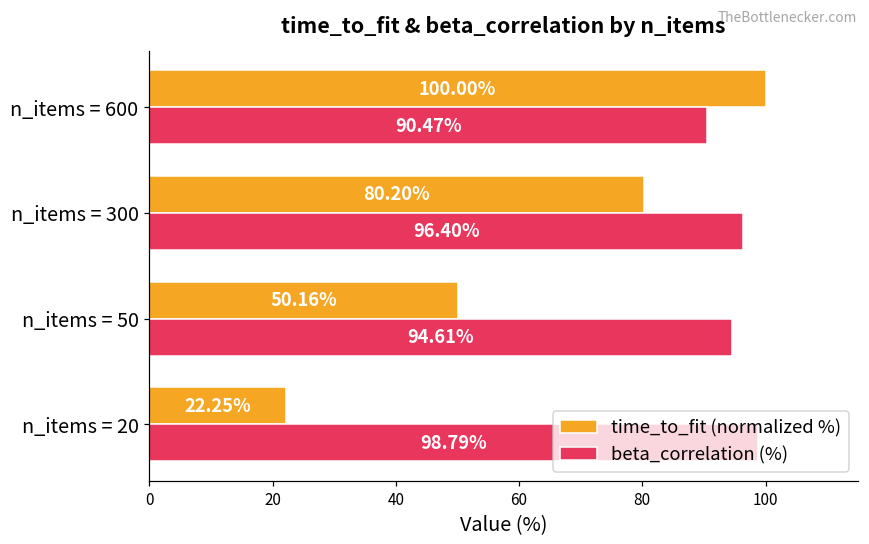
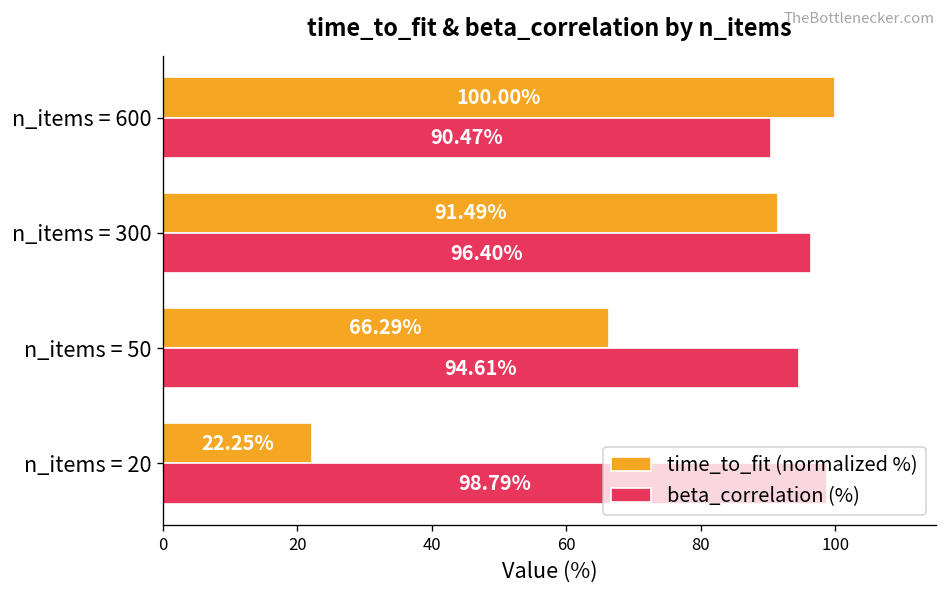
time_to_fit (normalized %), n_items = 300: 80.20% -> 91.49%
time_to_fit (normalized %), n_items = 50: 50.16% -> 66.29%
